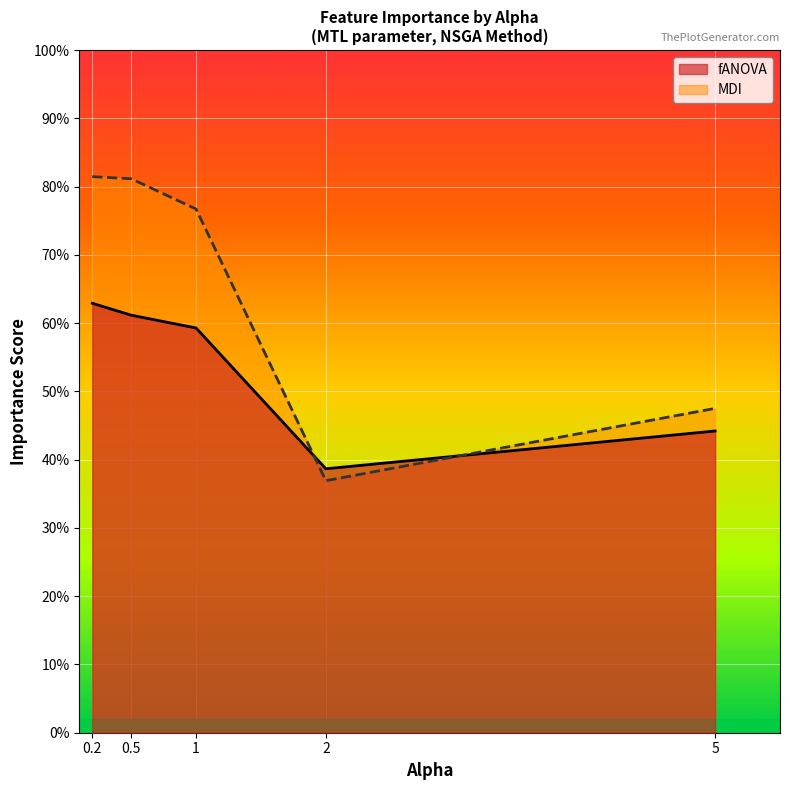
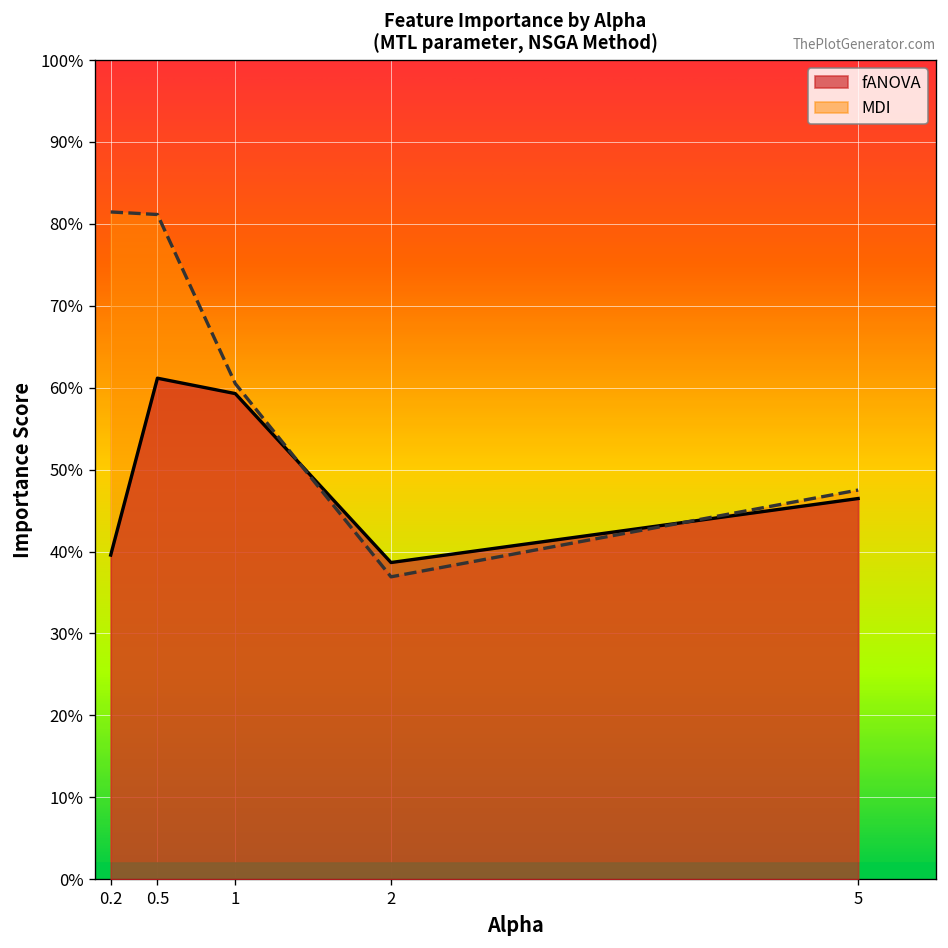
fANOVA, 0.2: 63% -> 40%
MDI, 1: 77% -> 61%
fANOVA, 5: 44% -> 46%
